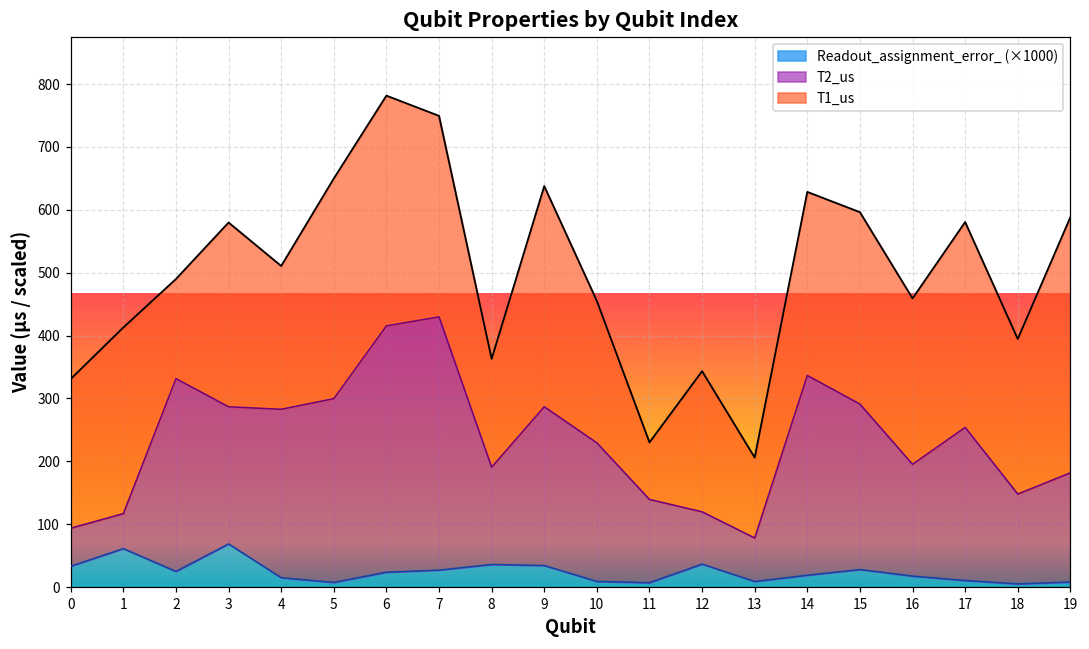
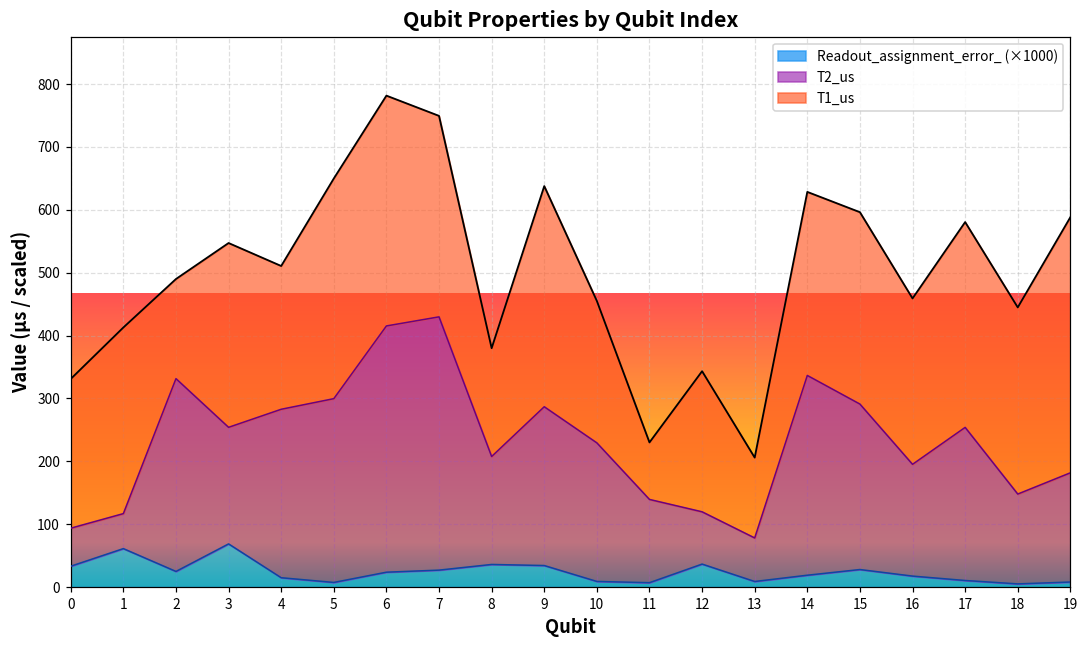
T2_us, 3: 220 -> 190
T2_us, 8: 150 -> 170
T1_us, 18: 250 -> 300
